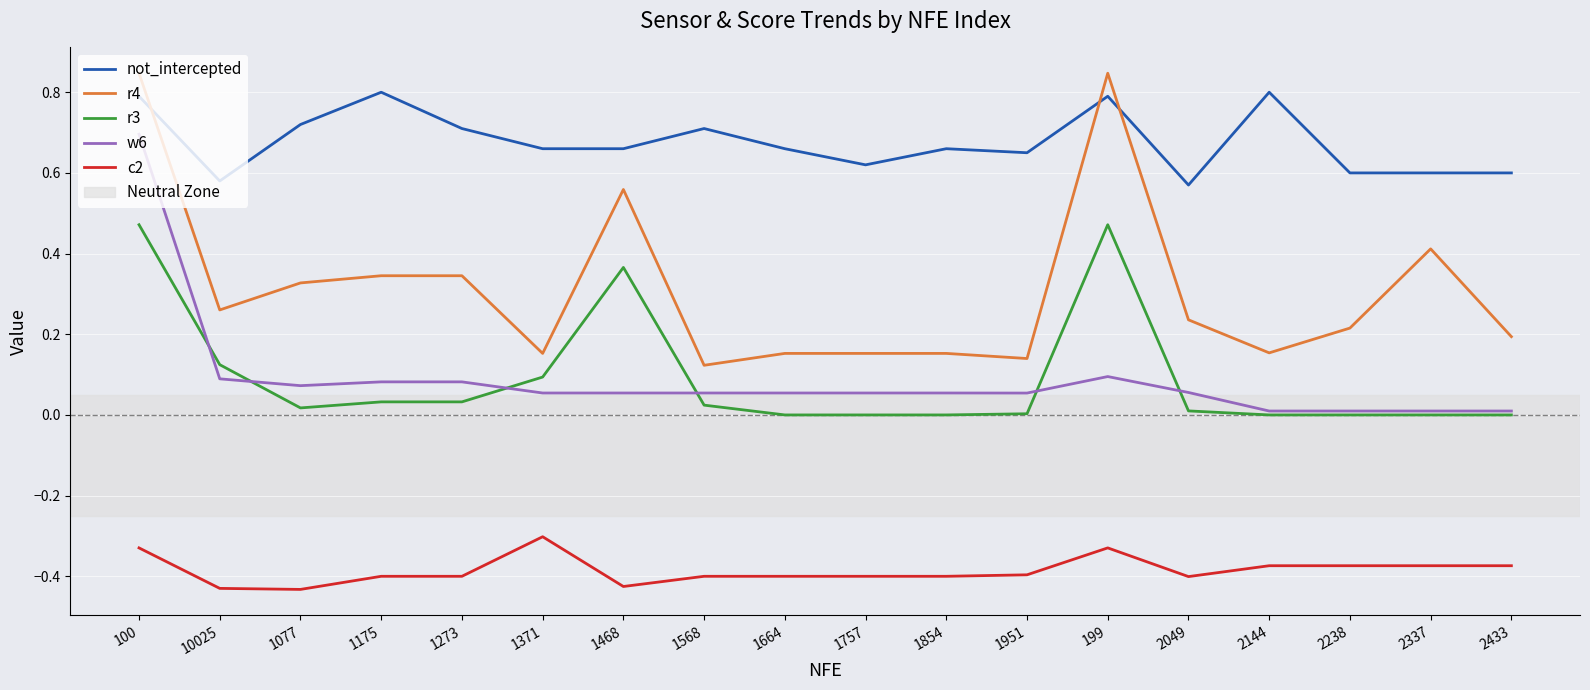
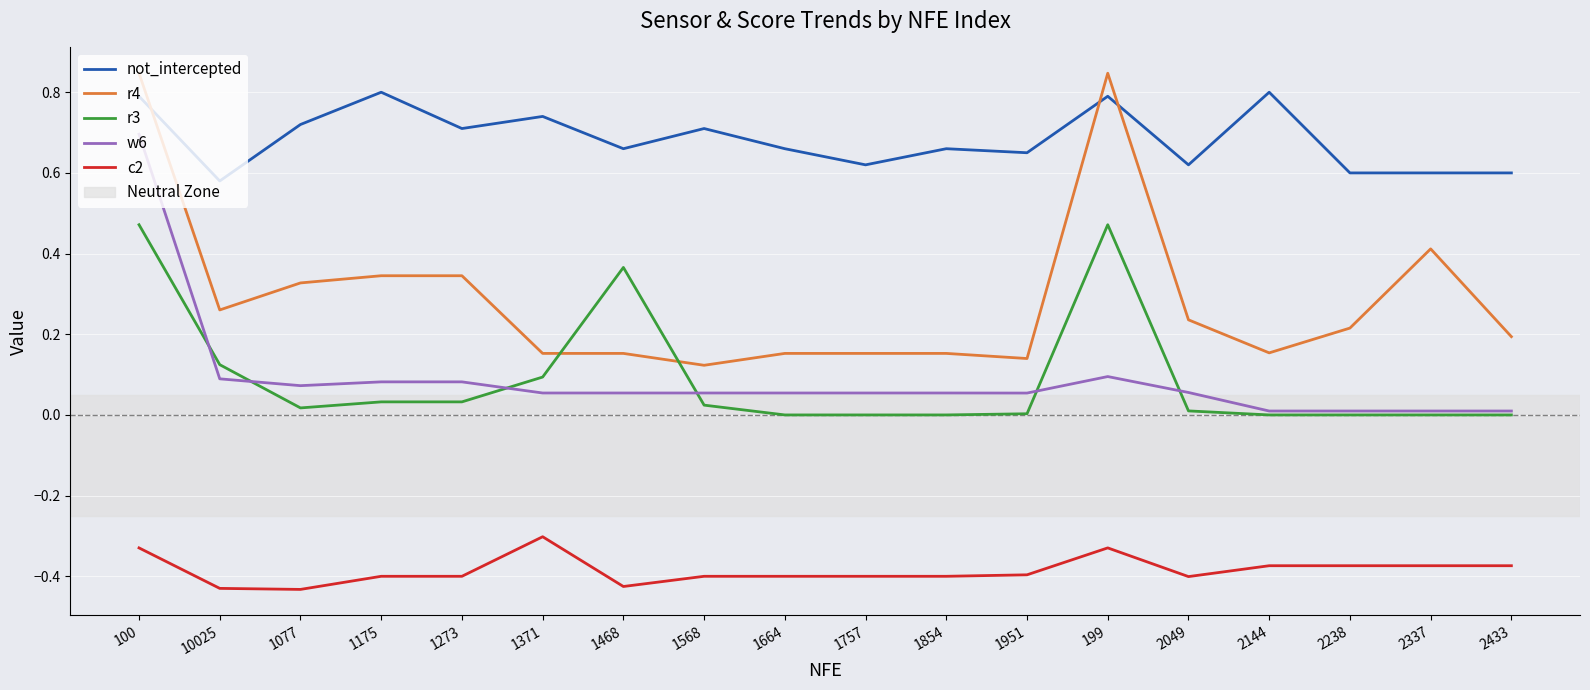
not_intercepted, 1371: 0.66 -> 0.74
r4, 1468: 0.56 -> 0.15
not_intercepted, 2049: 0.57 -> 0.62
